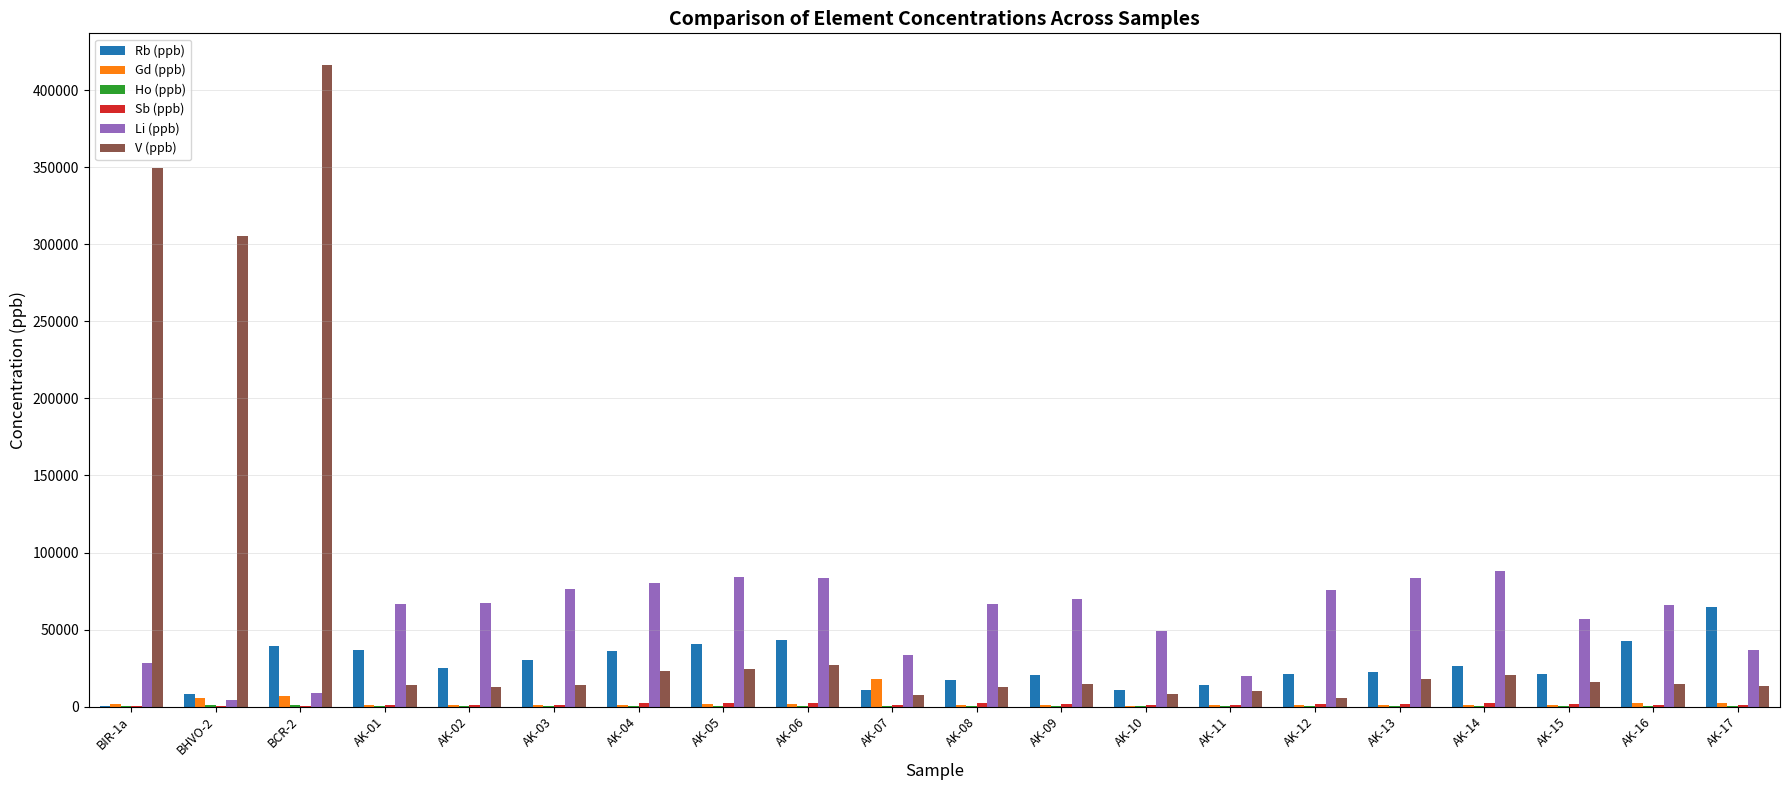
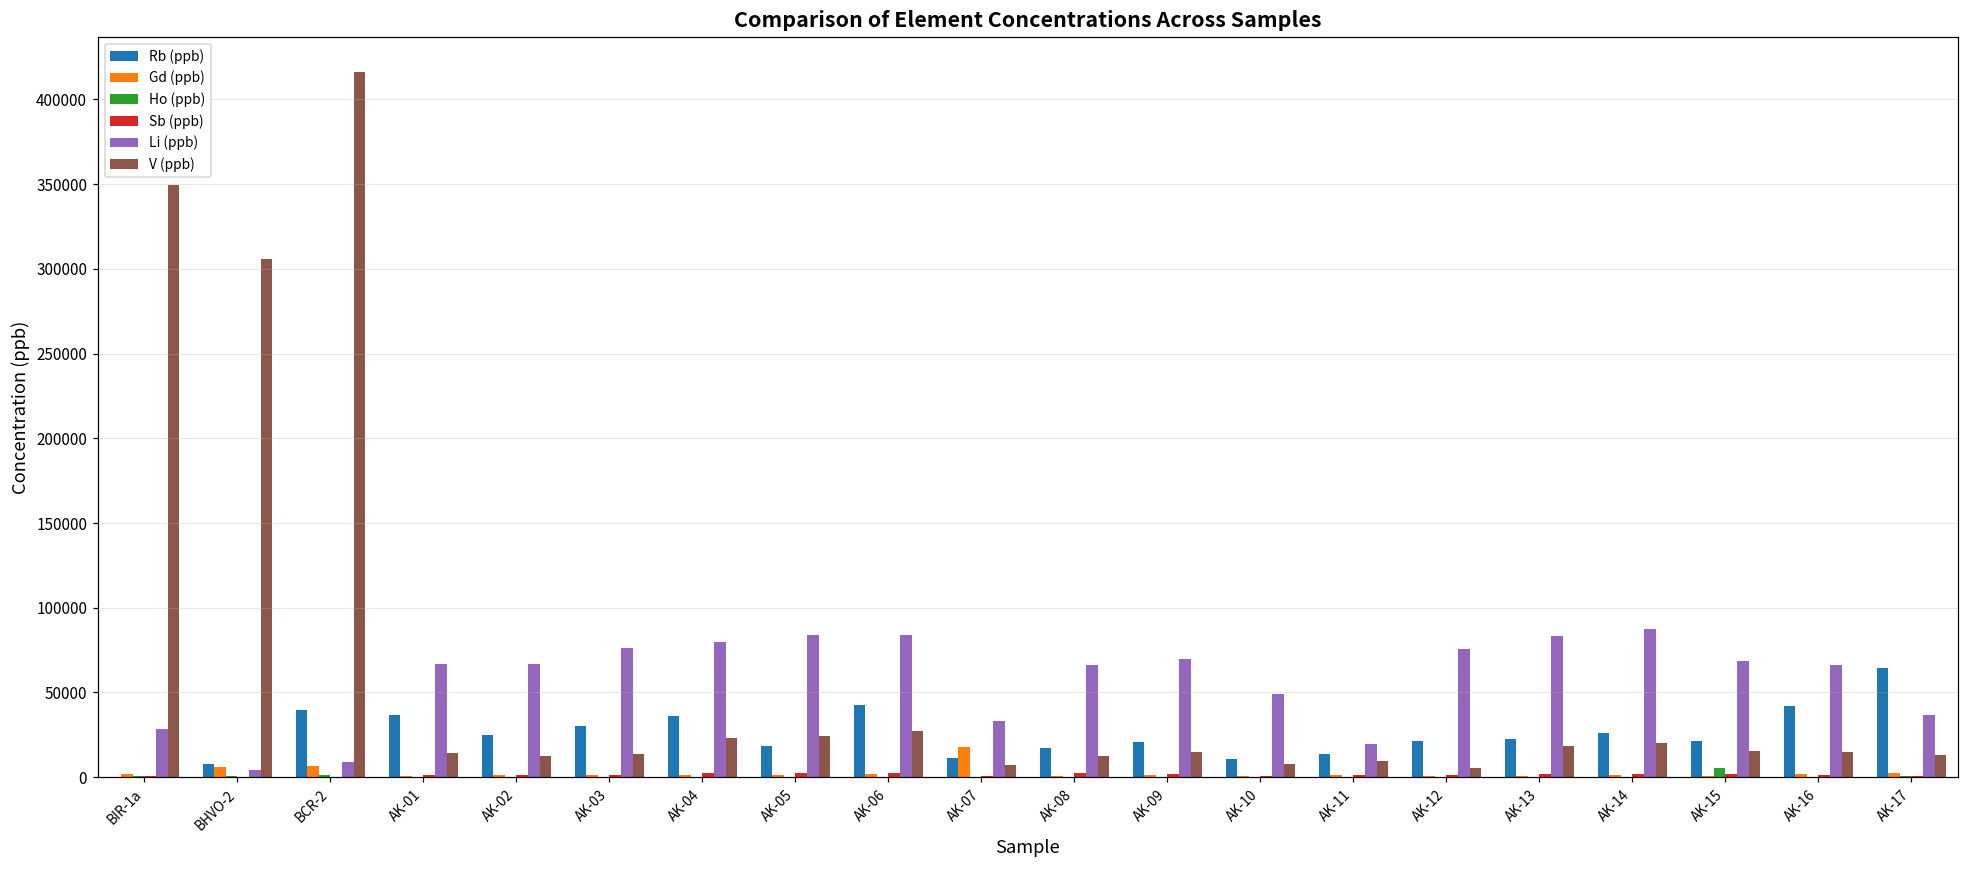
Rb (ppb), AK-05: 40000 -> 18000
Ho (ppb), AK-15: 0 -> 6000
Li (ppb), AK-15: 57000 -> 69000
